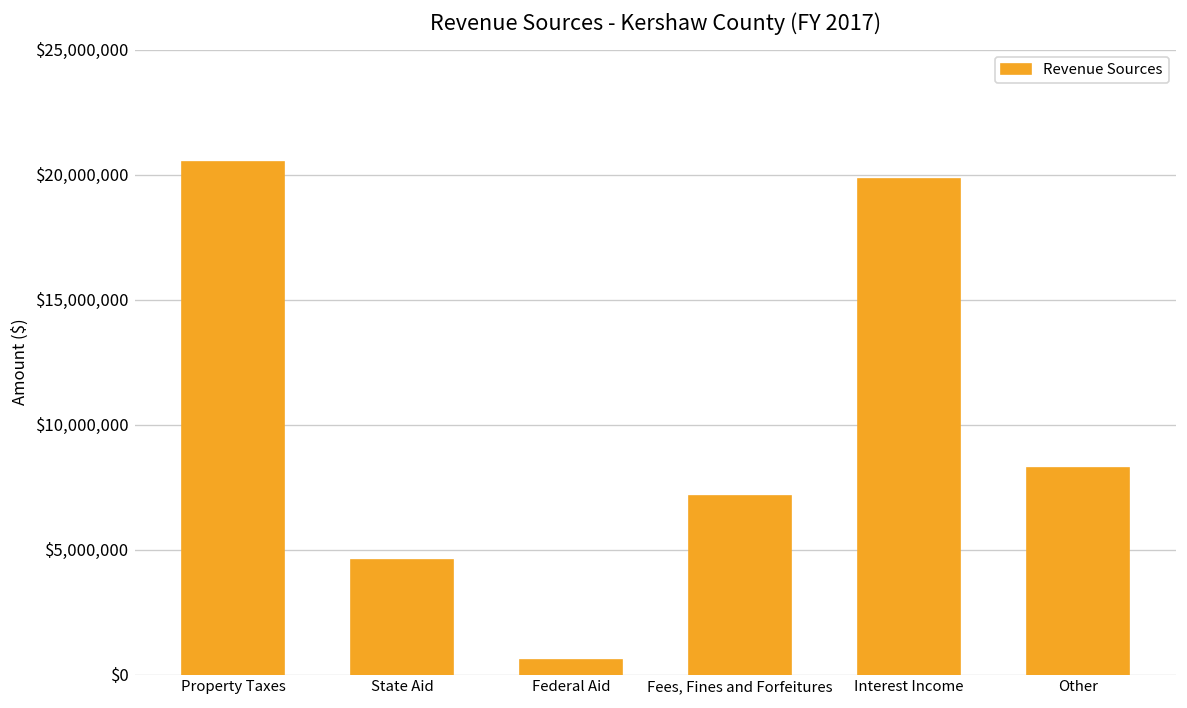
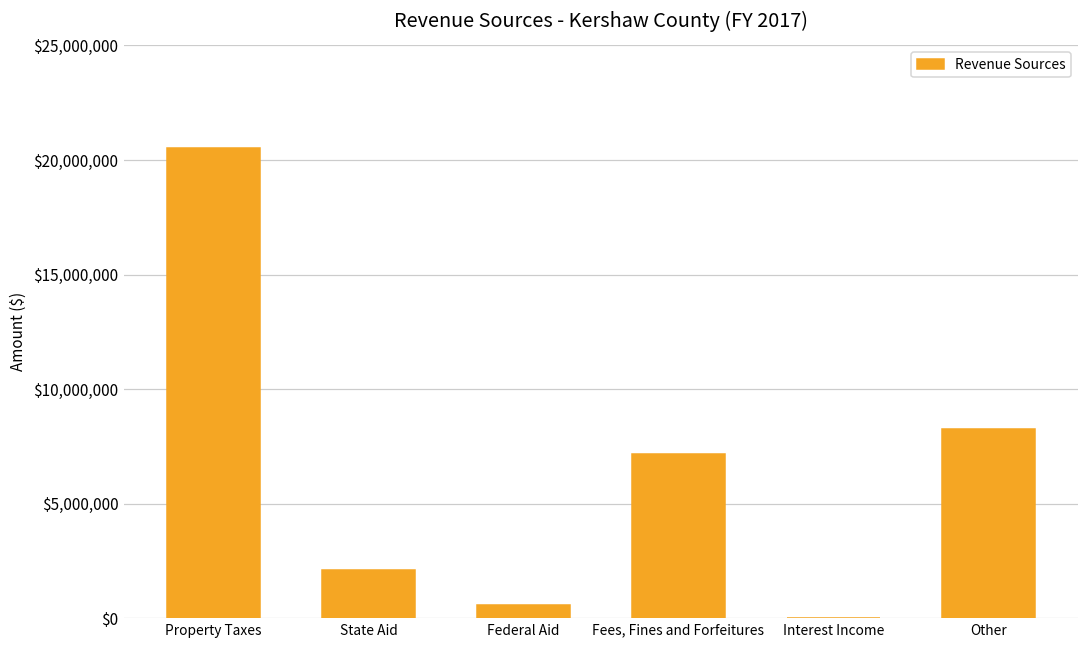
State Aid: $4,600,000 -> $2,100,000
Interest Income: $19,800,000 -> $0
